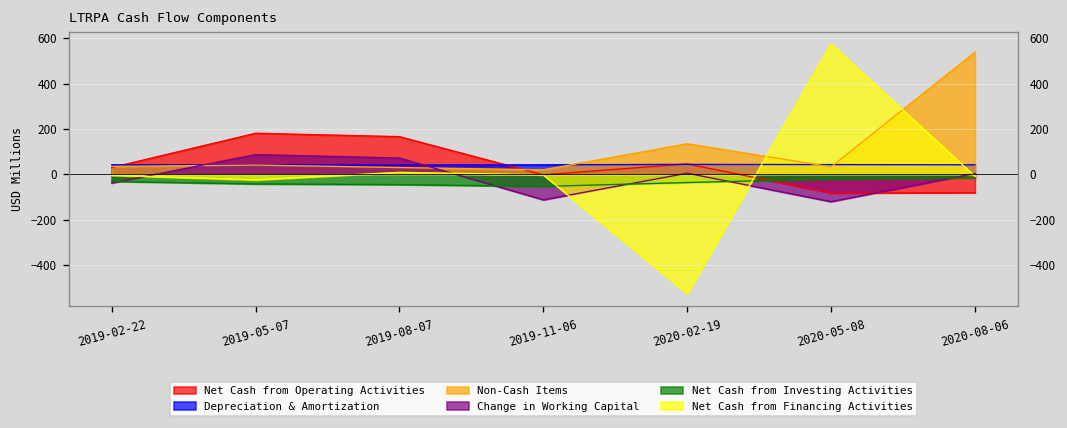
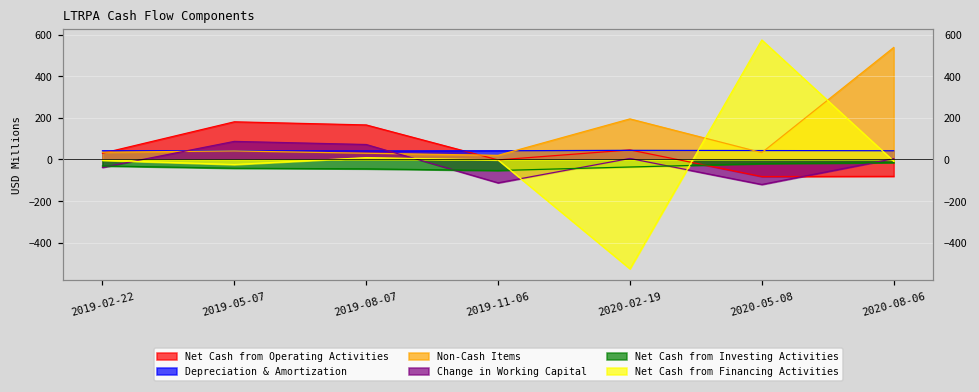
Non-Cash Items, 2020-02-19: 130 -> 200
